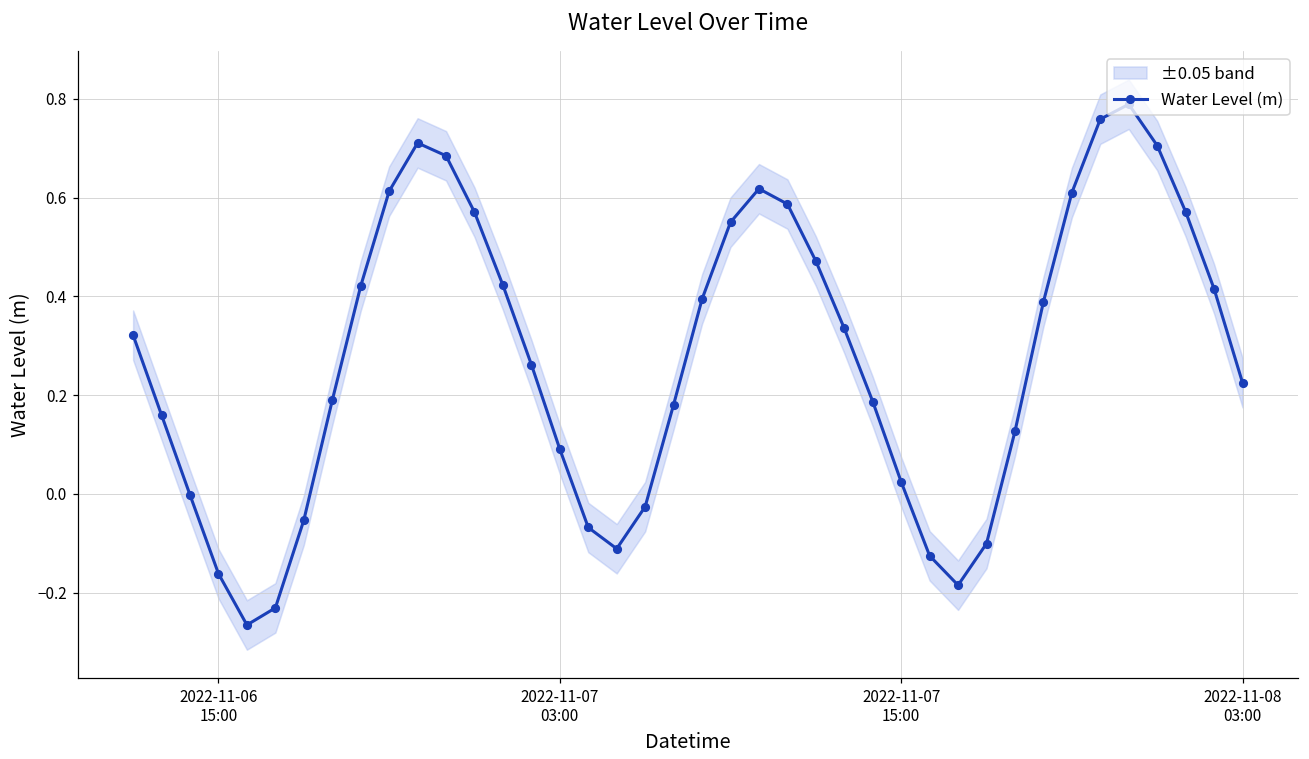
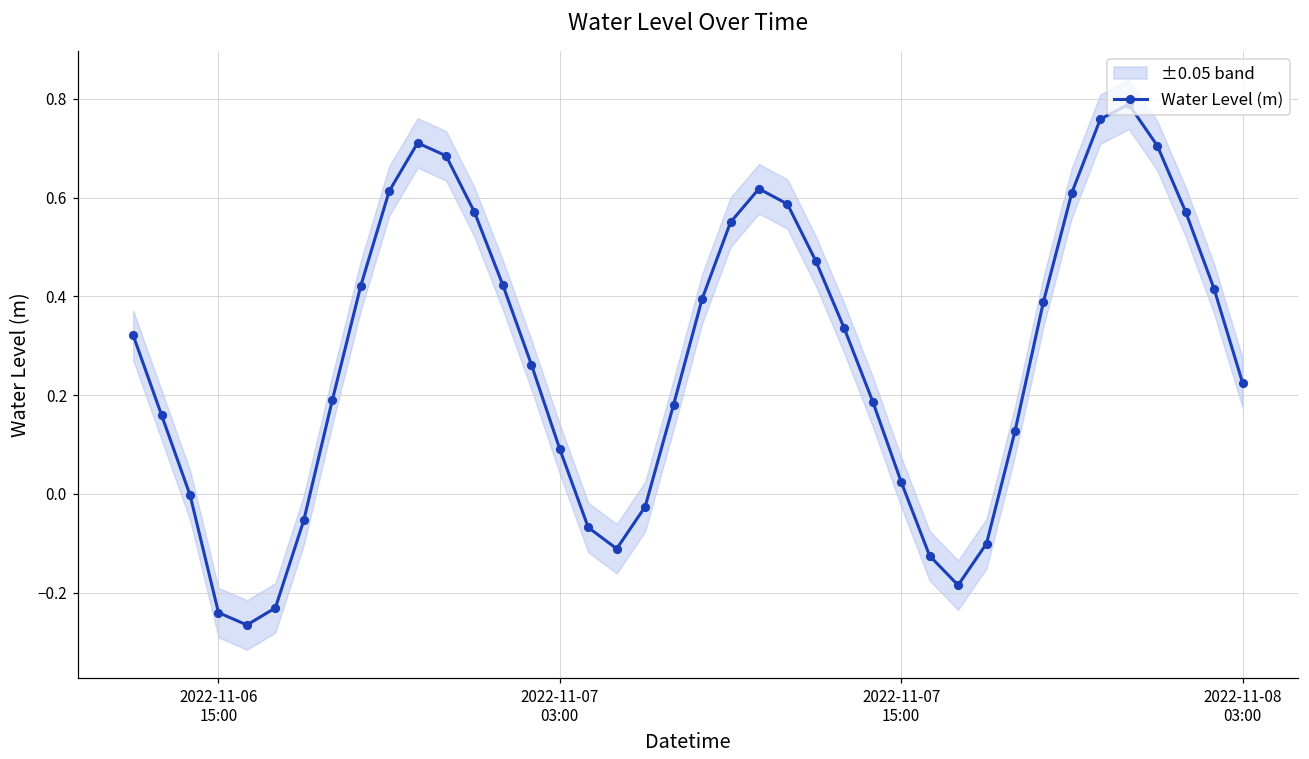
Water Level (m), 2022-11-06 15:00: -0.16 -> -0.24
